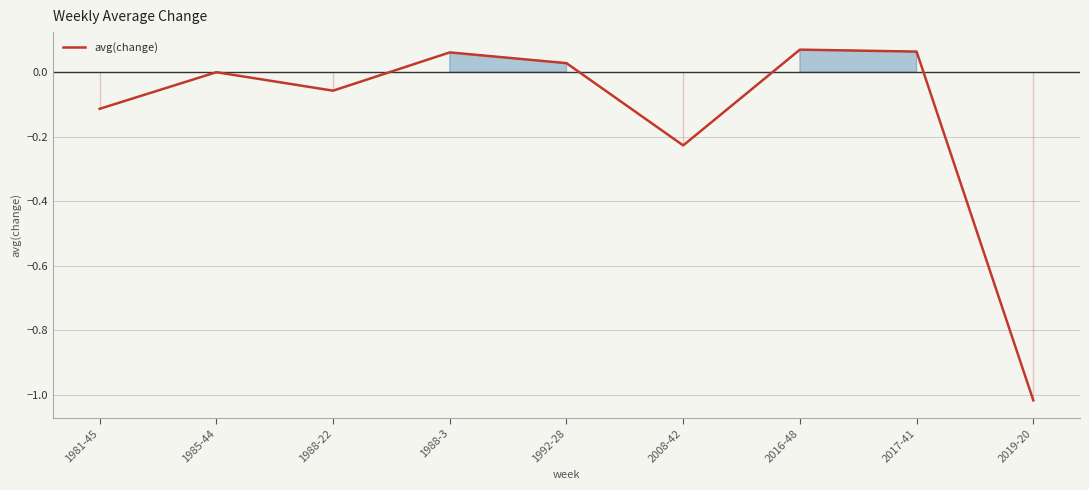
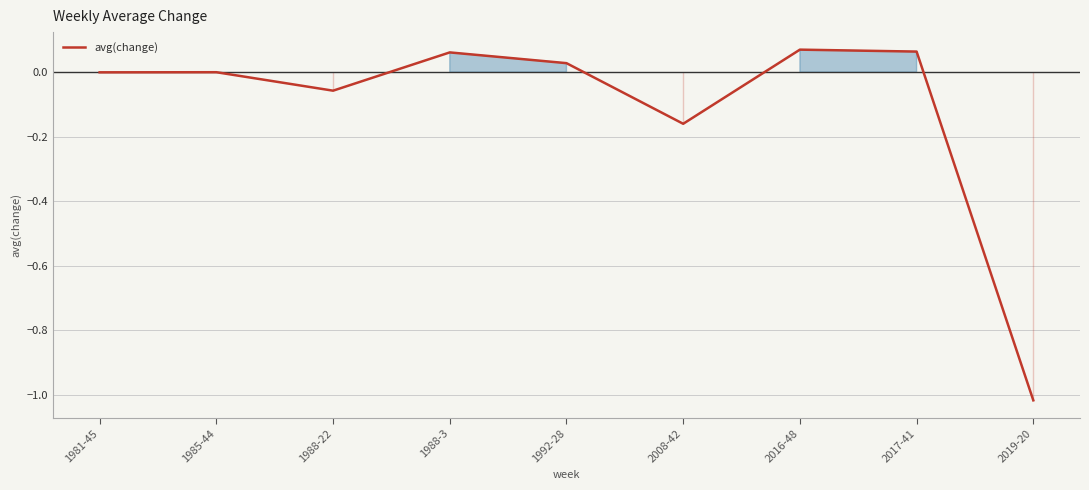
1981-45: -0.11 -> 0.00
2008-42: -0.23 -> -0.16
